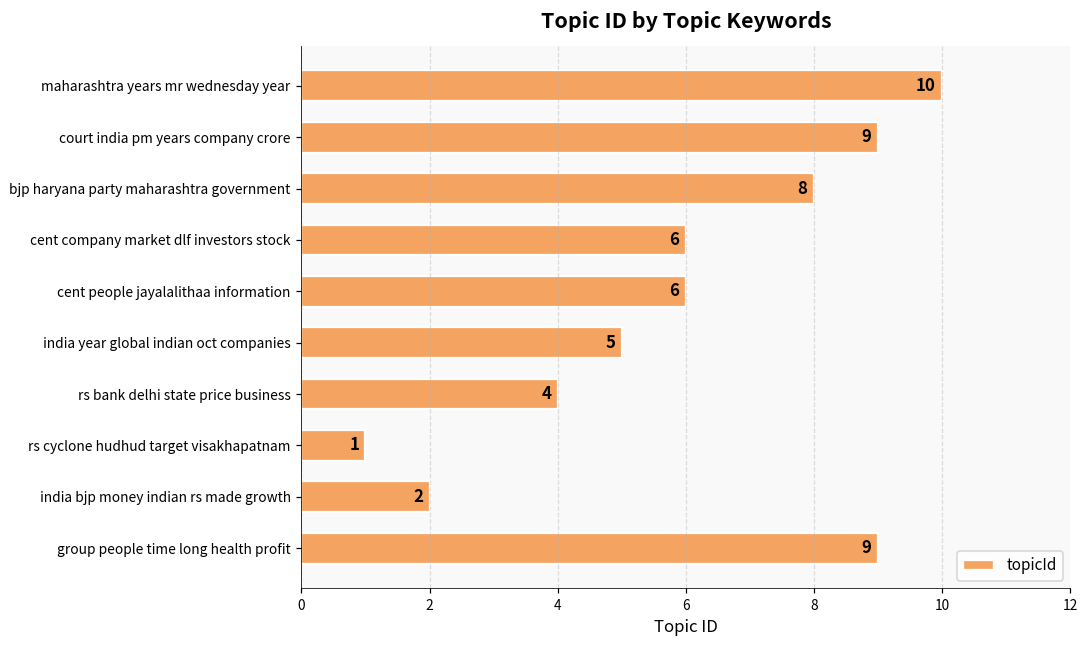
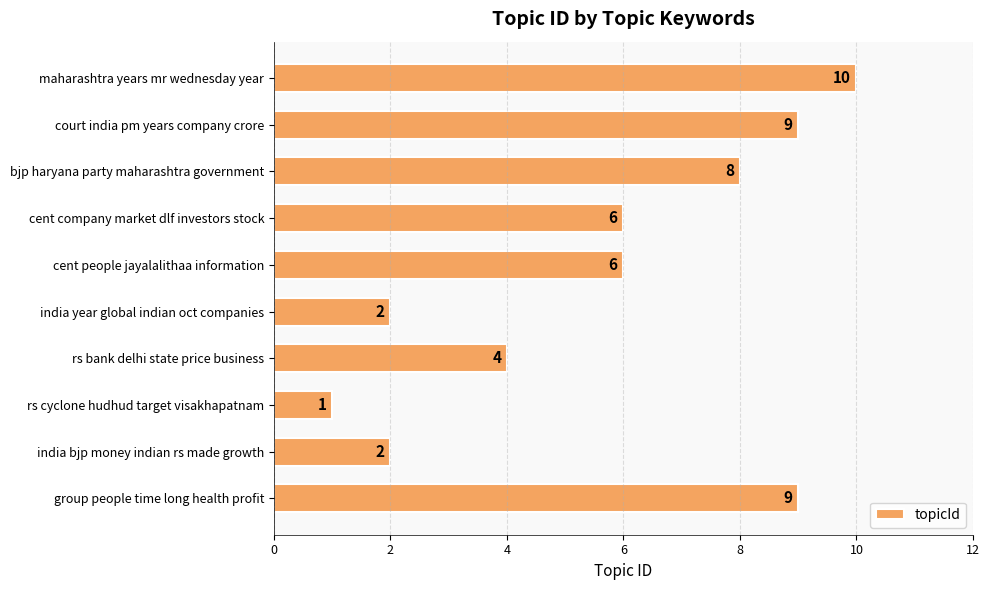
india year global indian oct companies: 5 -> 2
